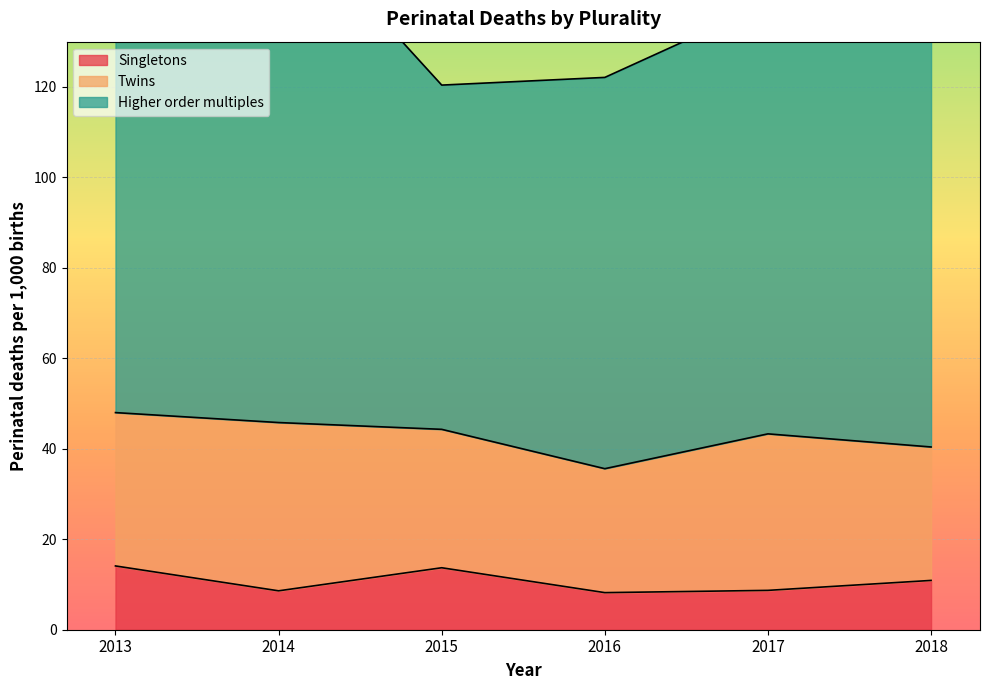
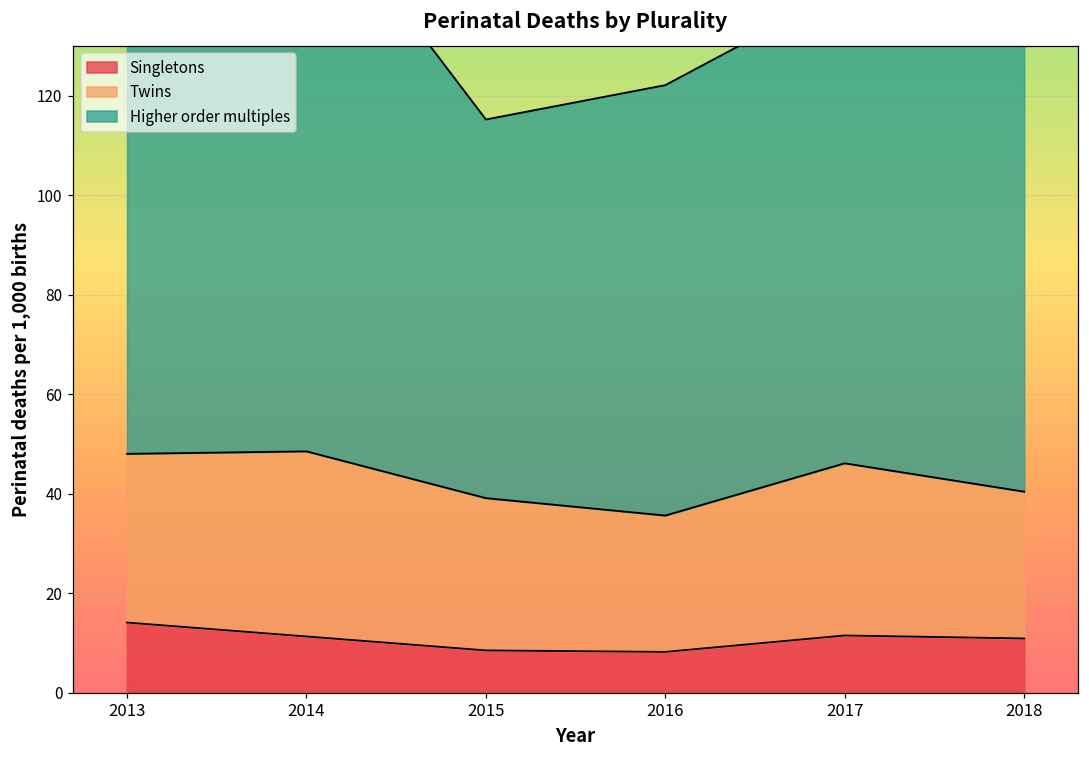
Singletons, 2014: 9 -> 11
Singletons, 2015: 14 -> 9
Singletons, 2017: 9 -> 12
